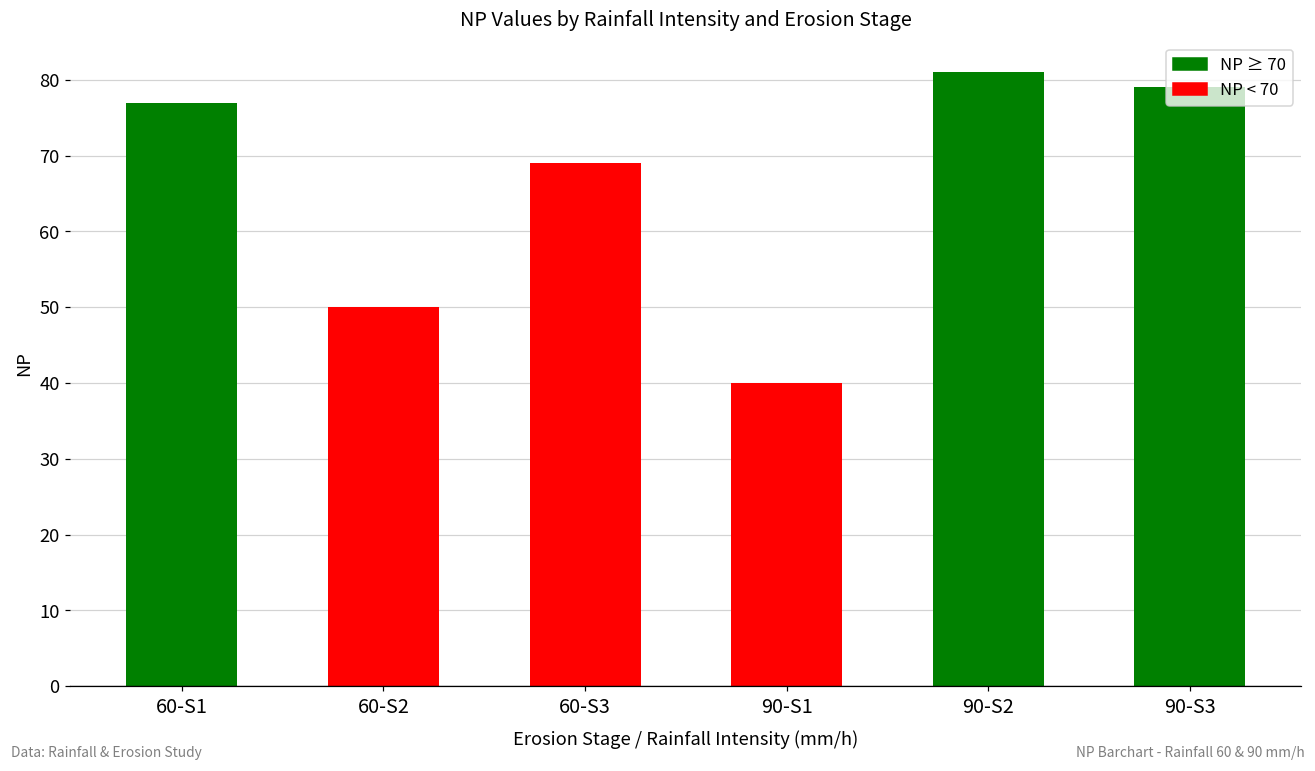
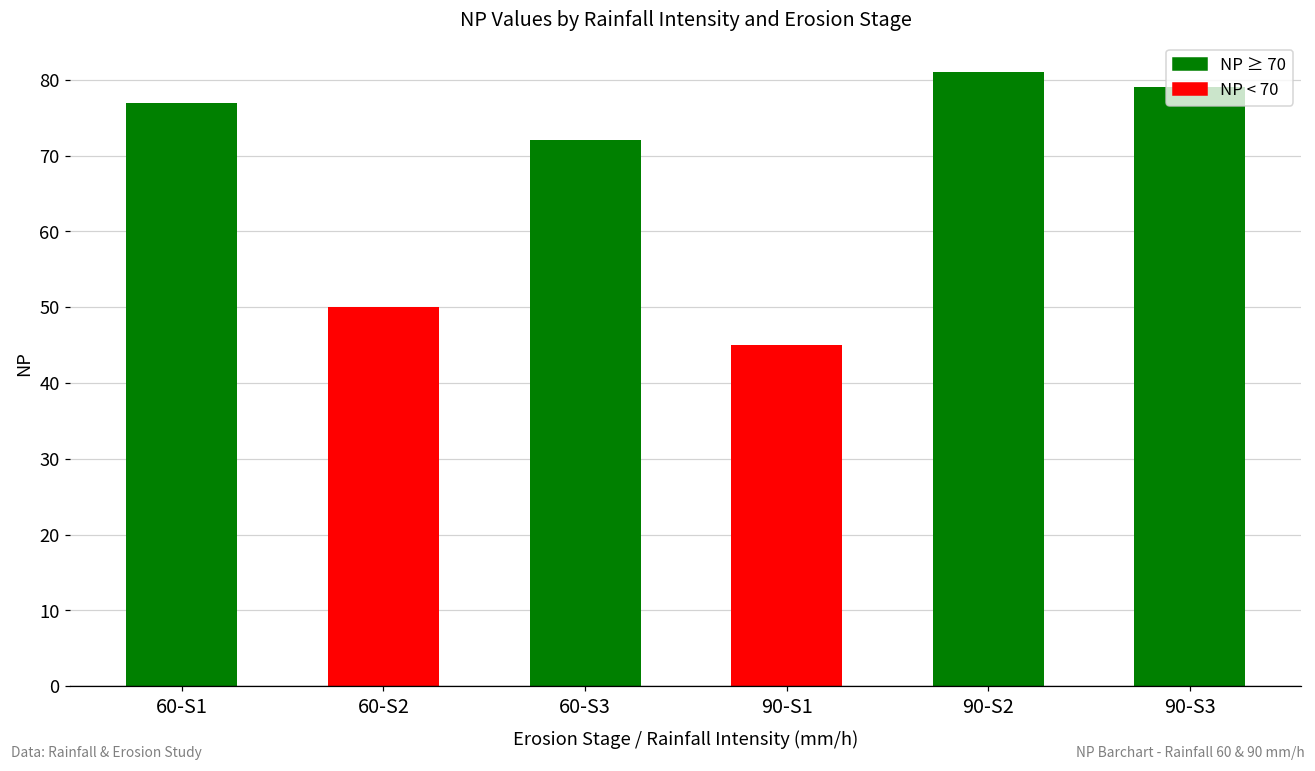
60-S3: 69 -> 72
90-S1: 40 -> 45
